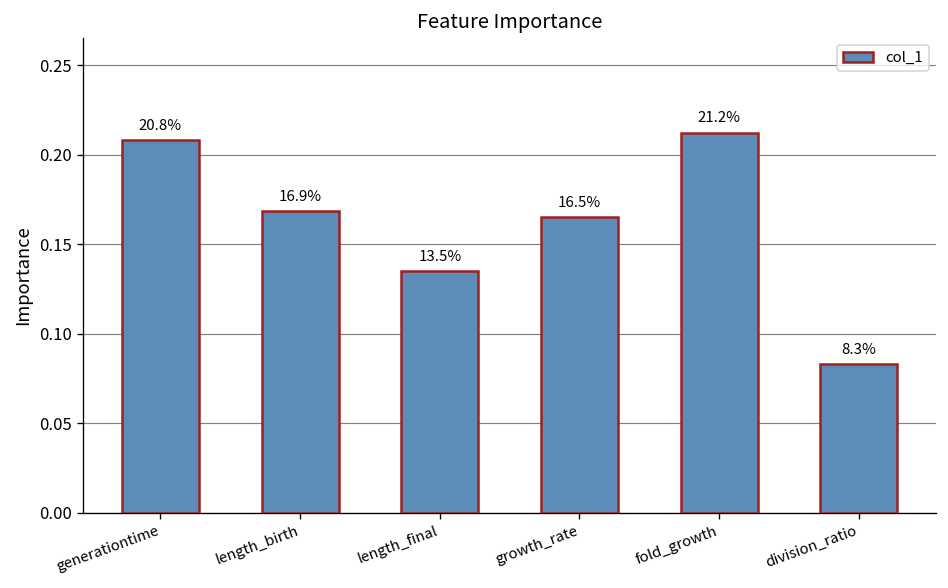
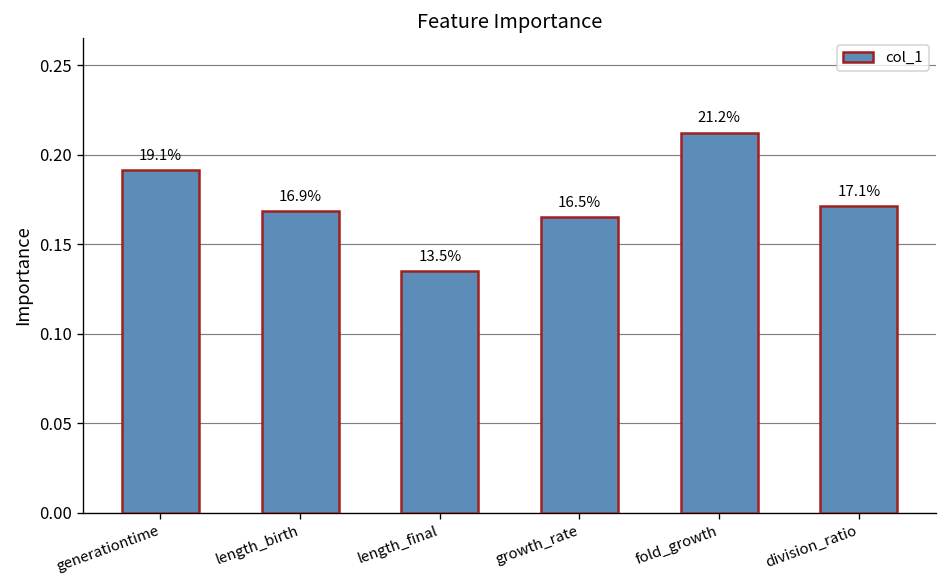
generationtime: 20.8% -> 19.1%
division_ratio: 8.3% -> 17.1%
